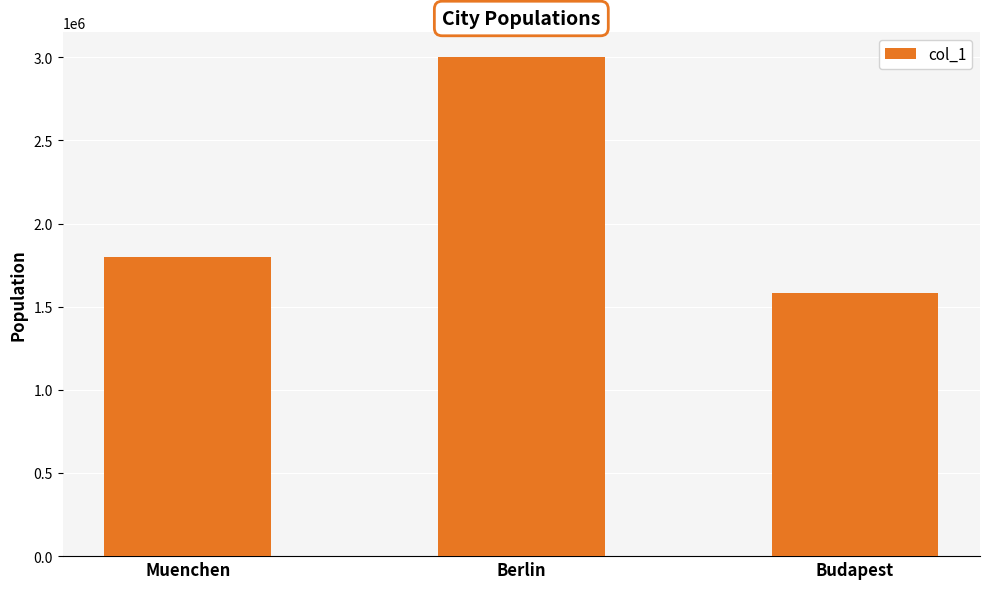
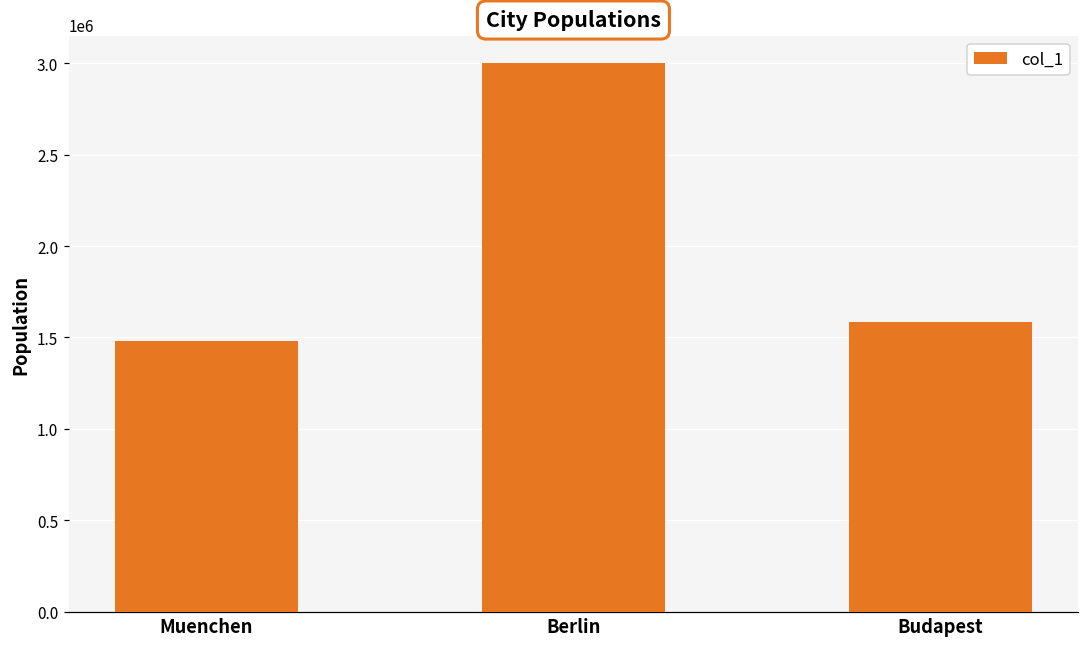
Muenchen: 1800000 -> 1480000
